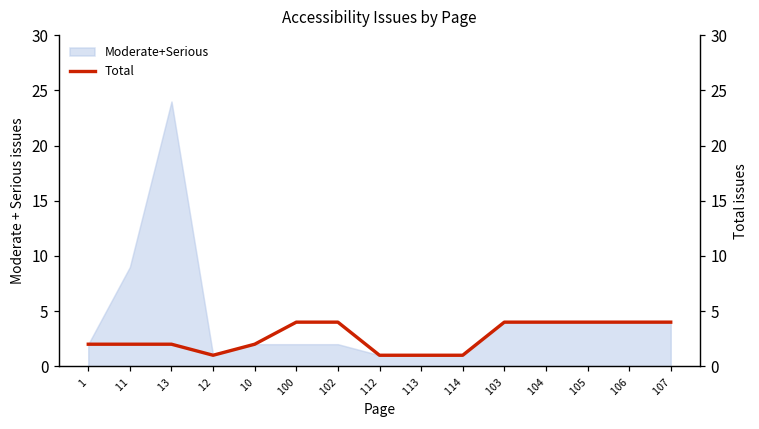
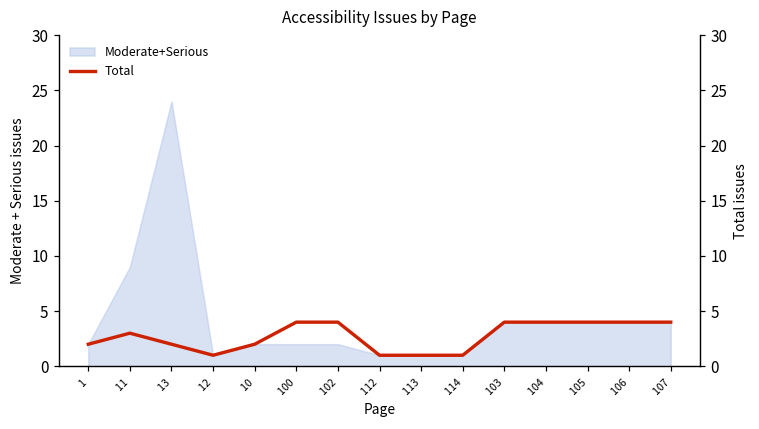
Total, 11: 2 -> 3
